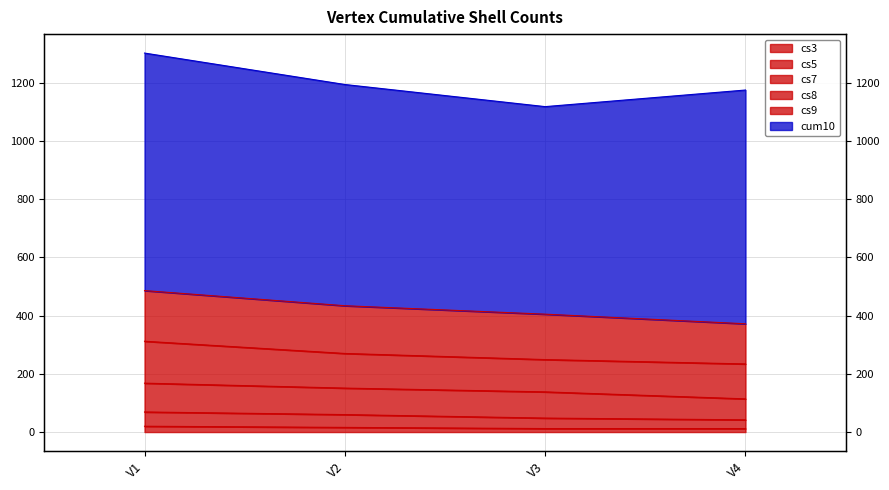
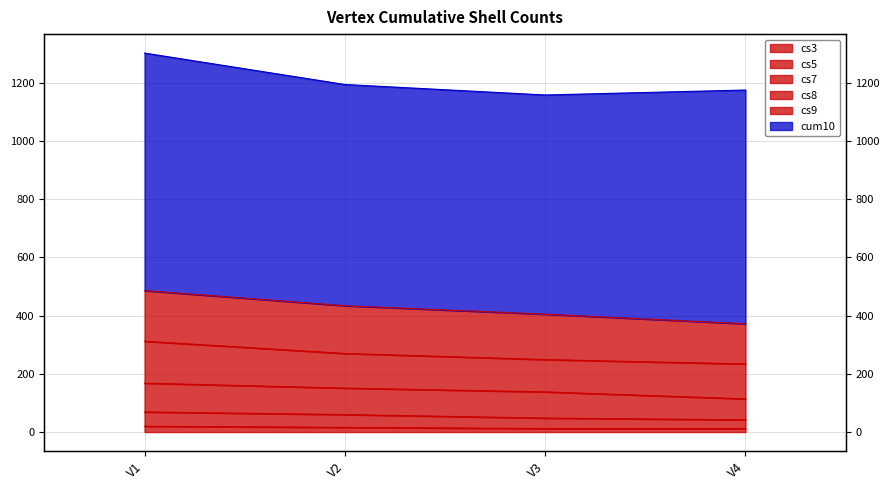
cum10, V3: 710 -> 750
